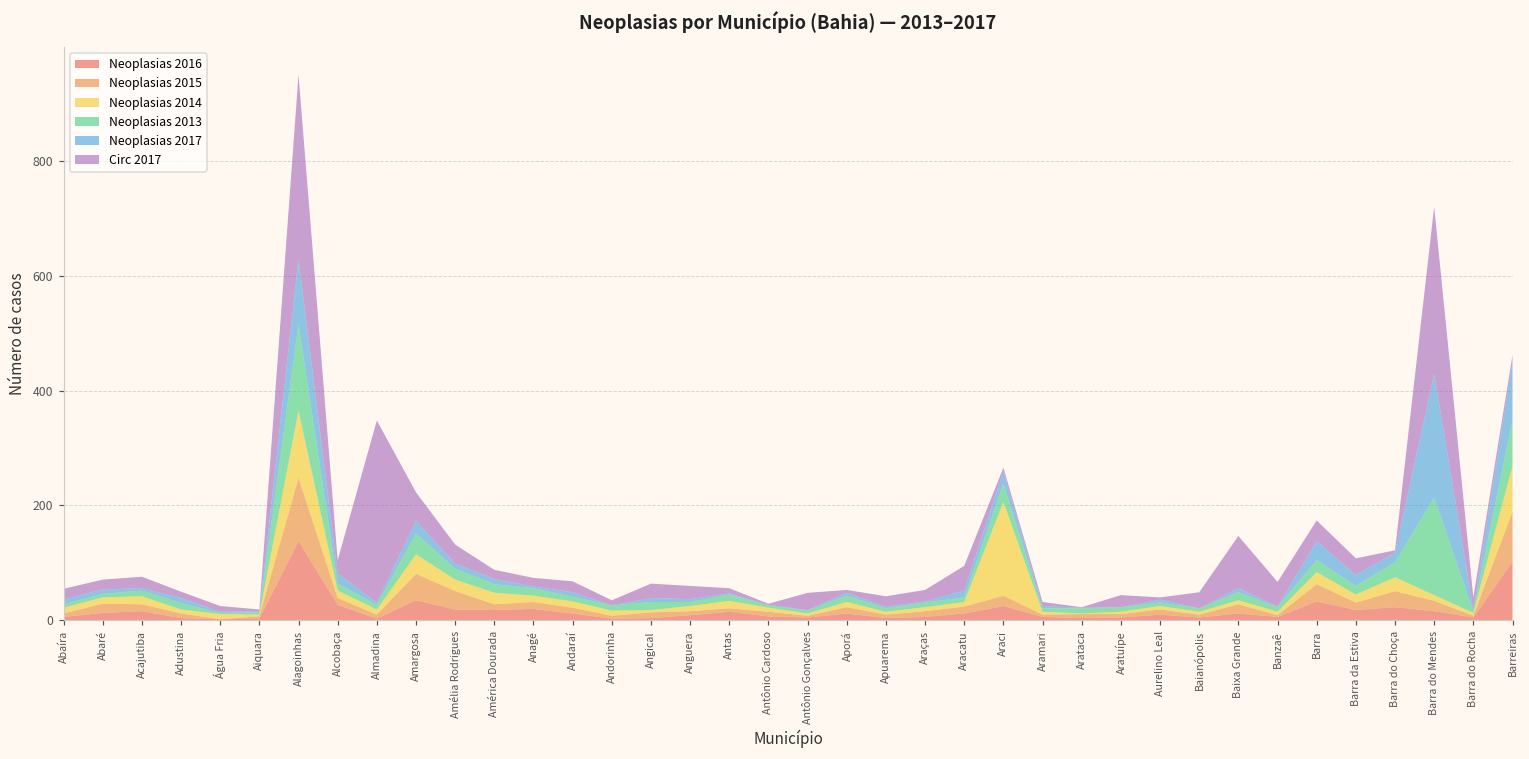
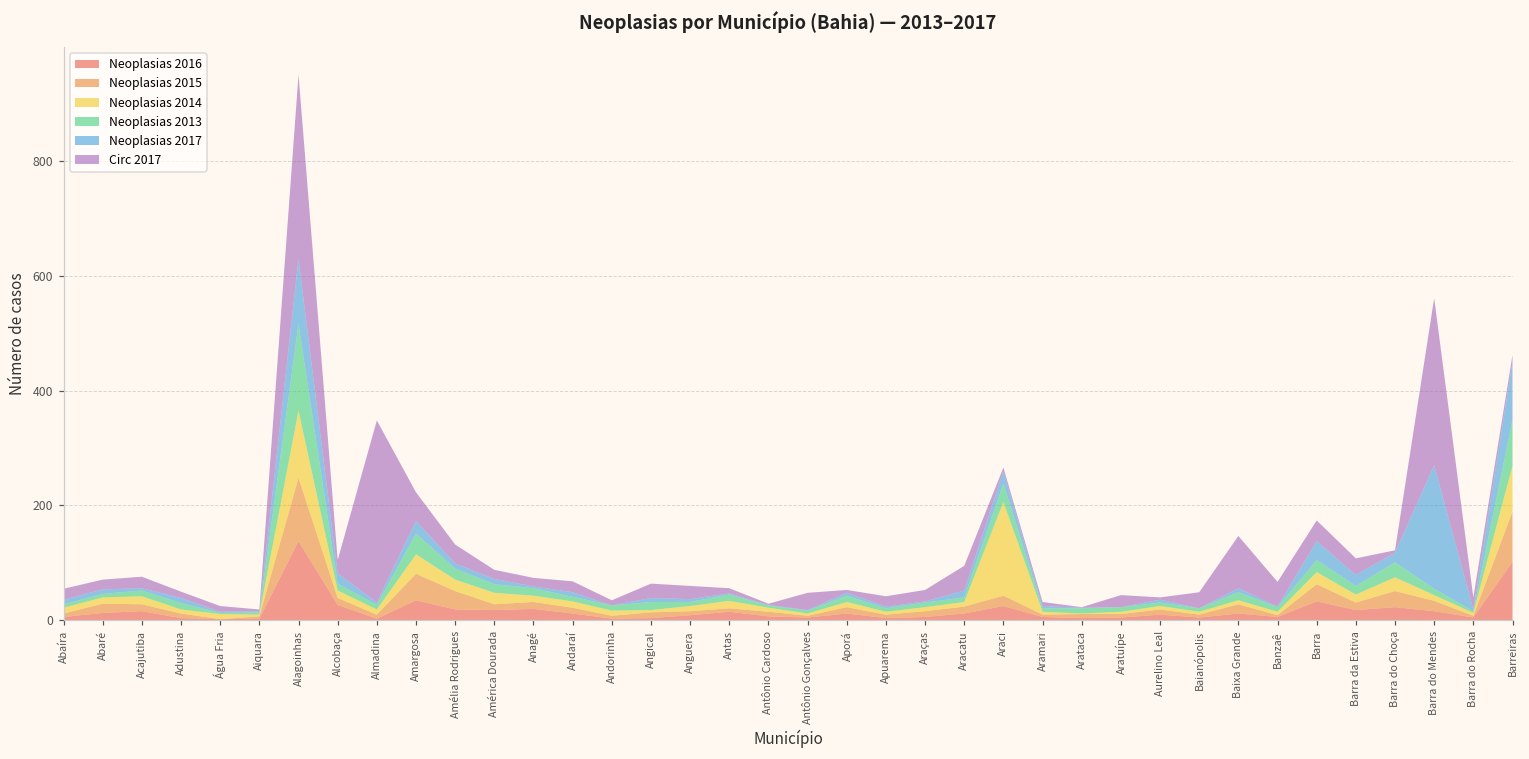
Neoplasias 2013, Barra do Mendes: 170 -> 10
